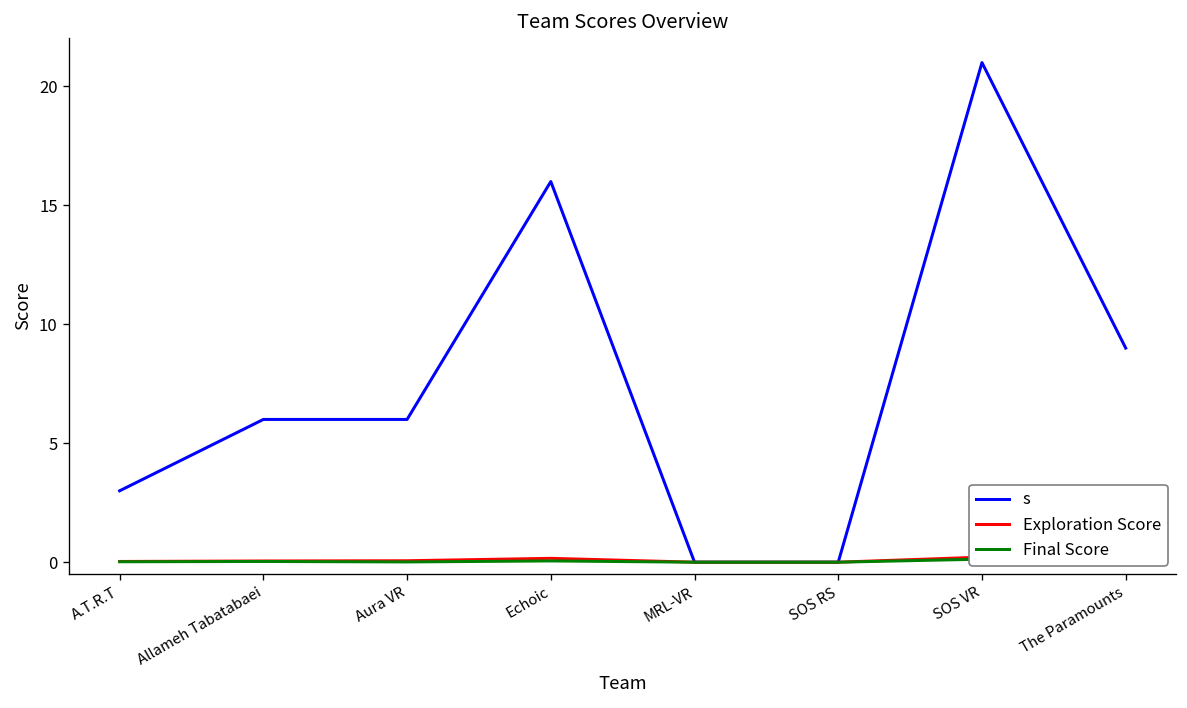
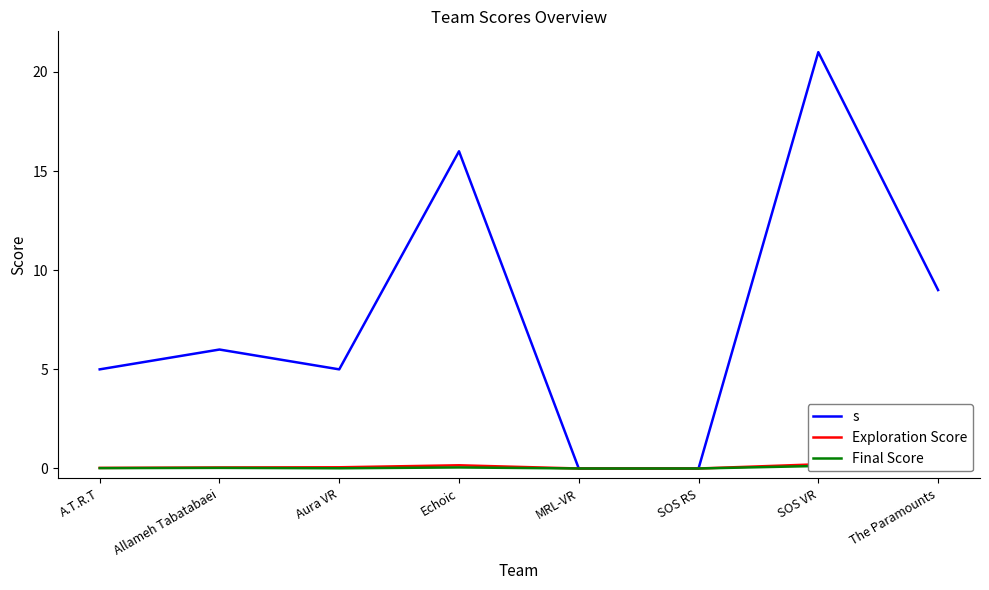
s, A.T.R.T: 3 -> 5
s, Aura VR: 6 -> 5
